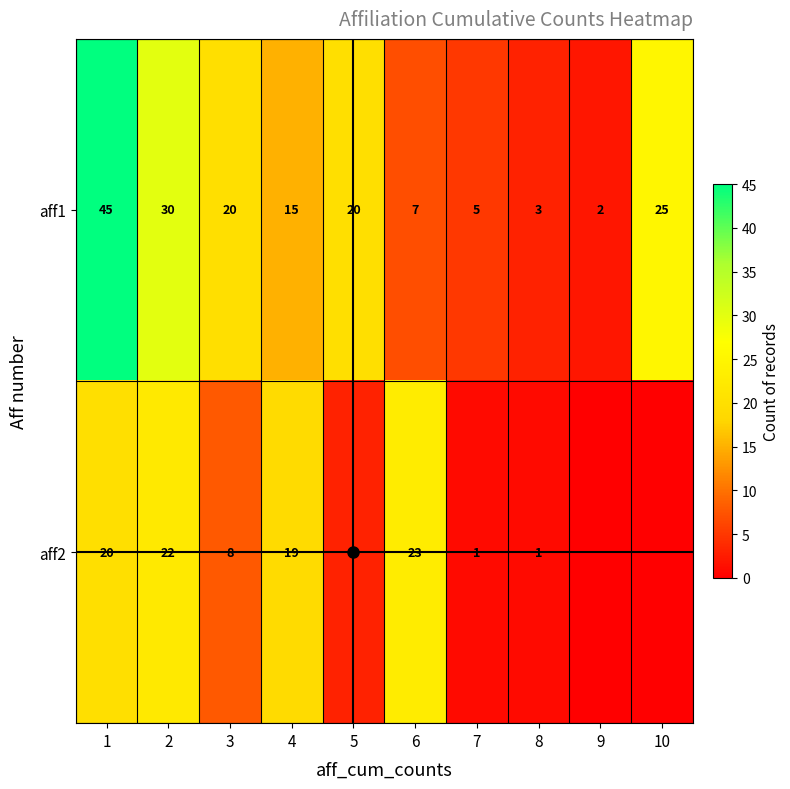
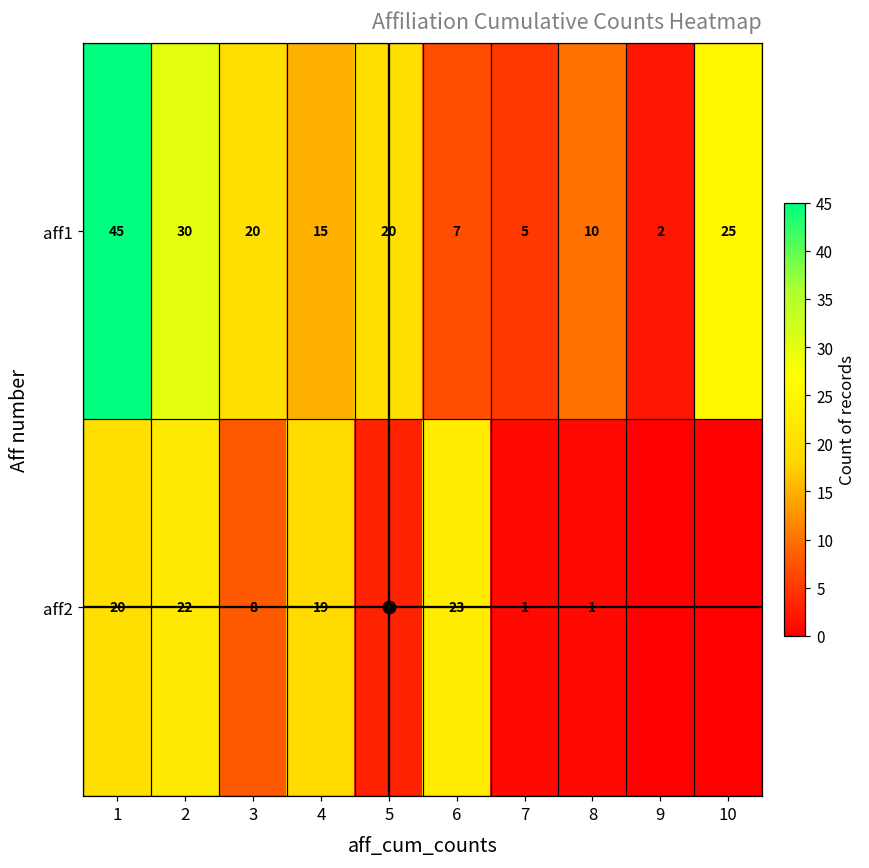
aff1, 8: 3 -> 10
